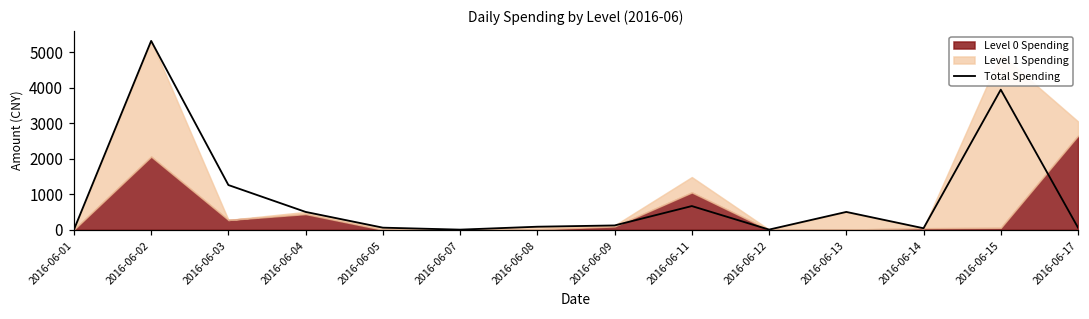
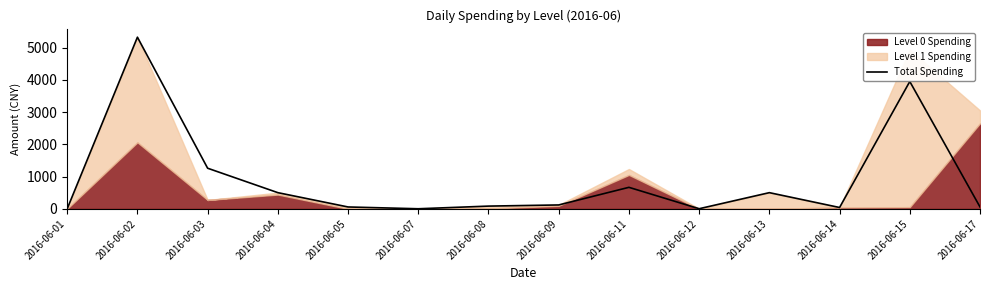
Level 1 Spending, 2016-06-11: 400 -> 200
